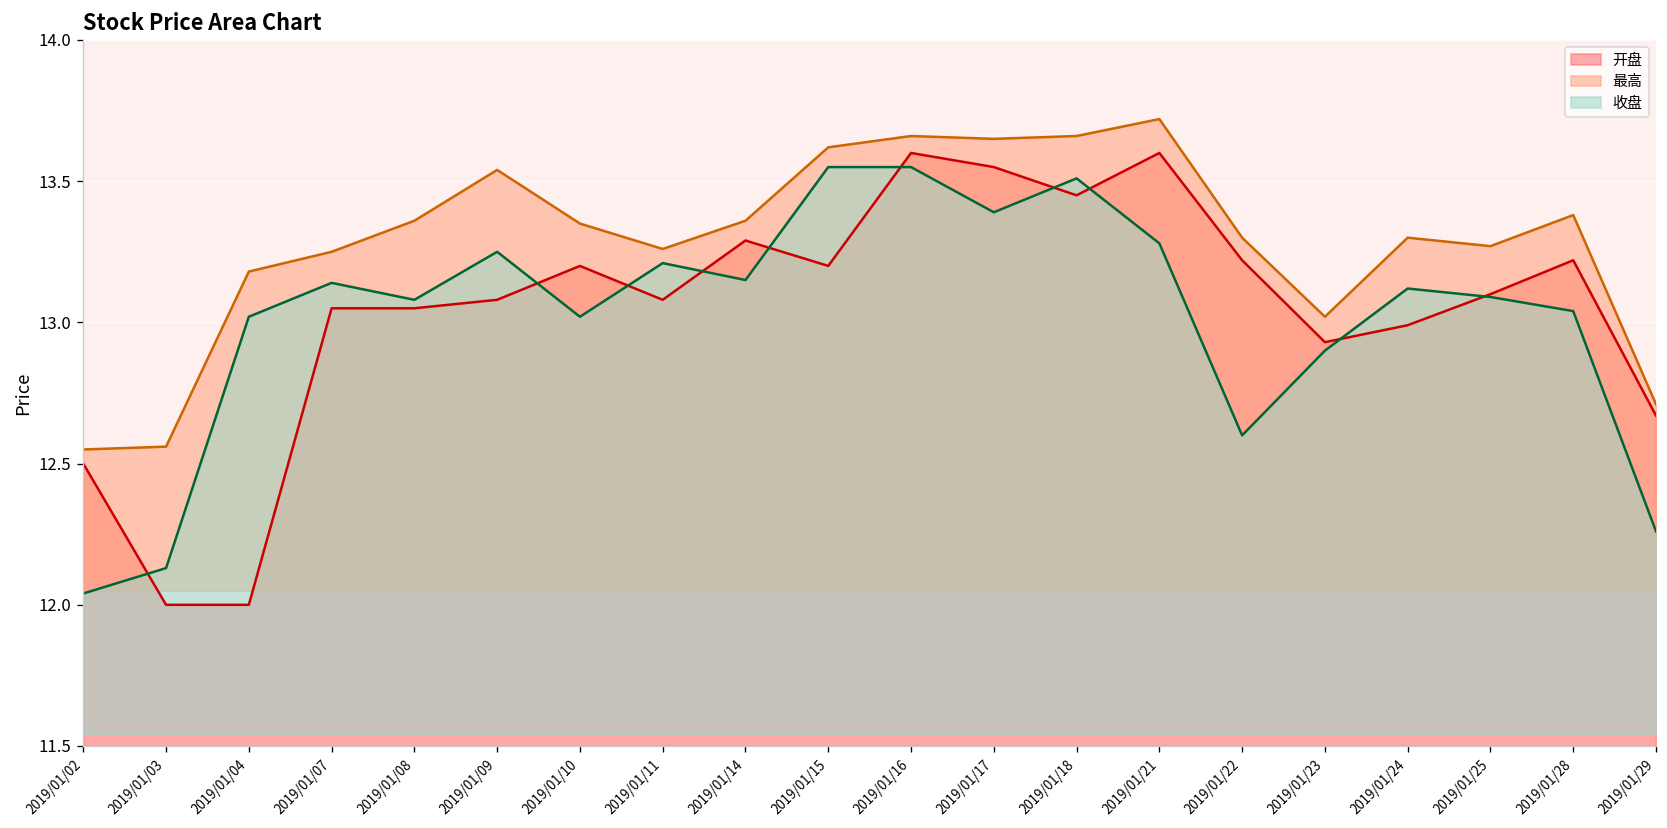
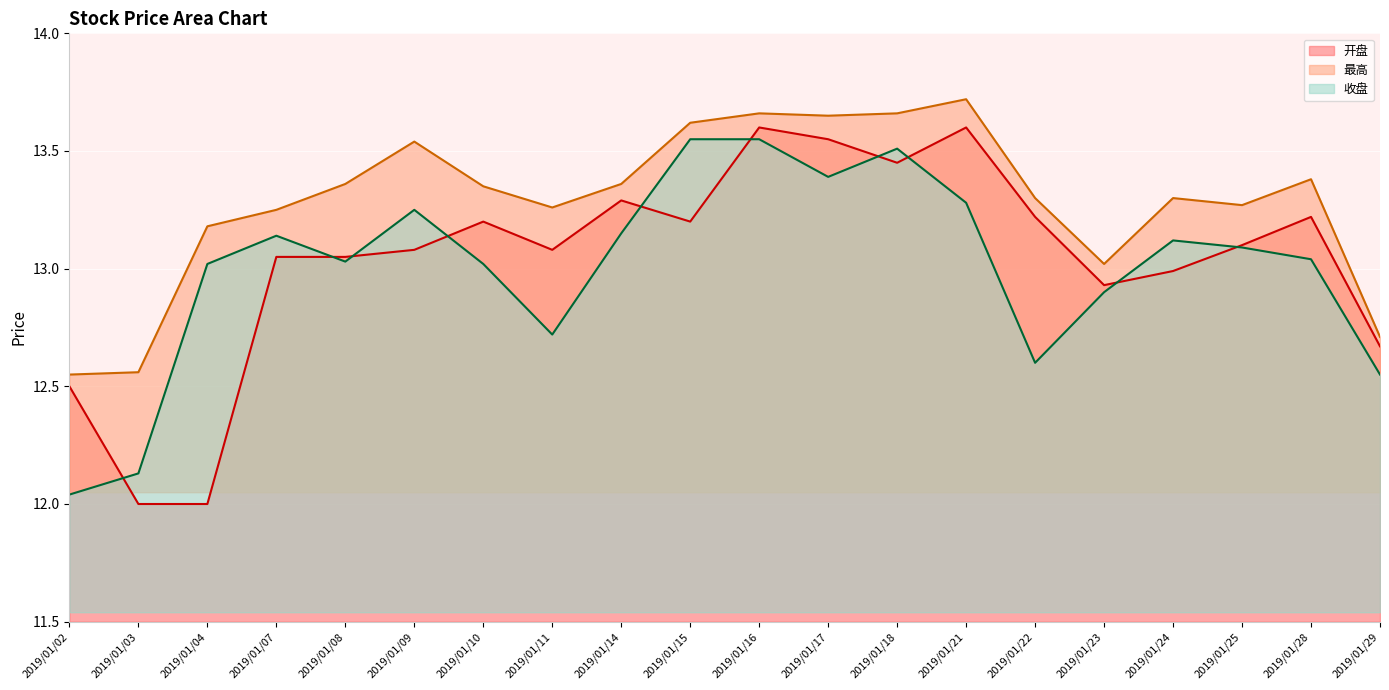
收盘, 2019/01/08: 13.08 -> 13.03
收盘, 2019/01/11: 13.21 -> 12.72
收盘, 2019/01/29: 12.26 -> 12.55
